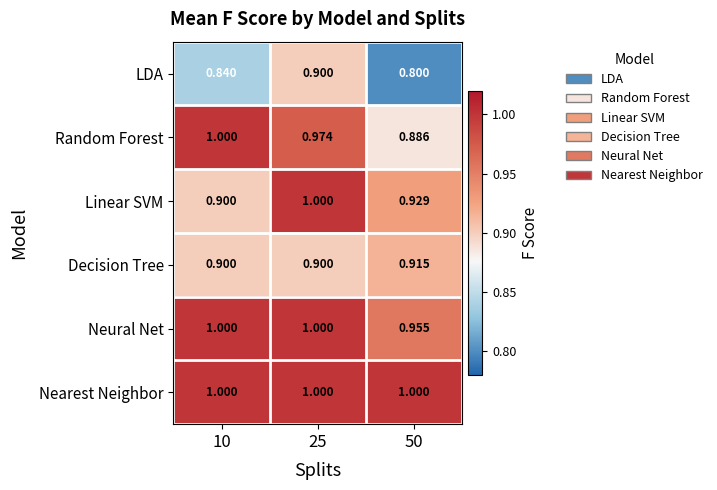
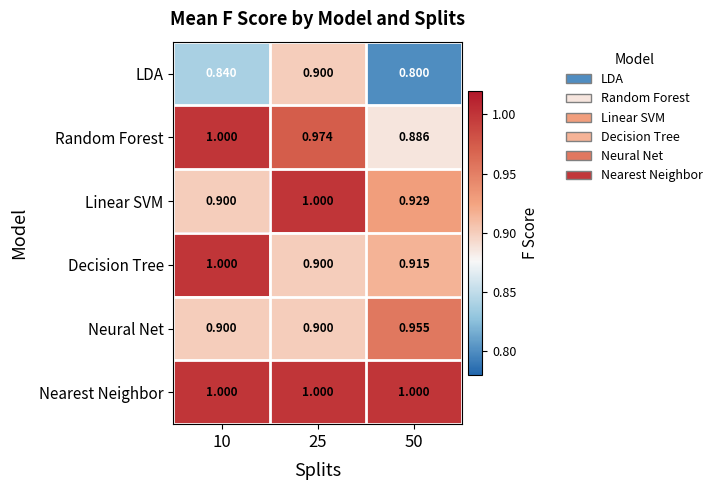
Decision Tree, 10: 0.900 -> 1.000
Neural Net, 10: 1.000 -> 0.900
Neural Net, 25: 1.000 -> 0.900
